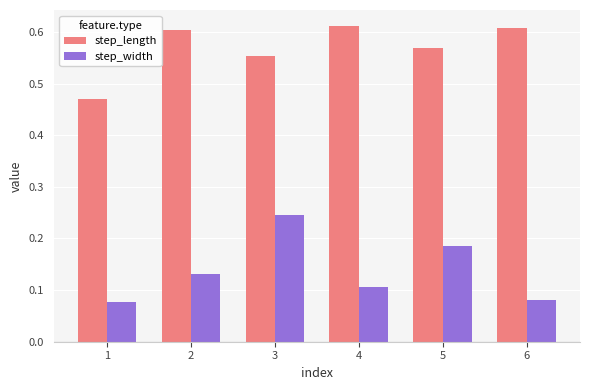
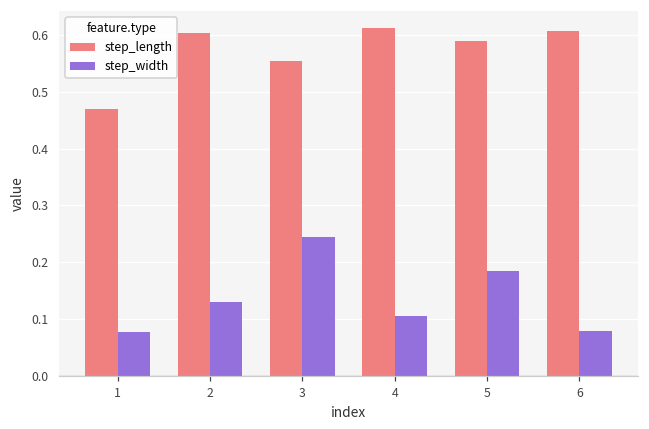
step_length, 5: 0.57 -> 0.59
